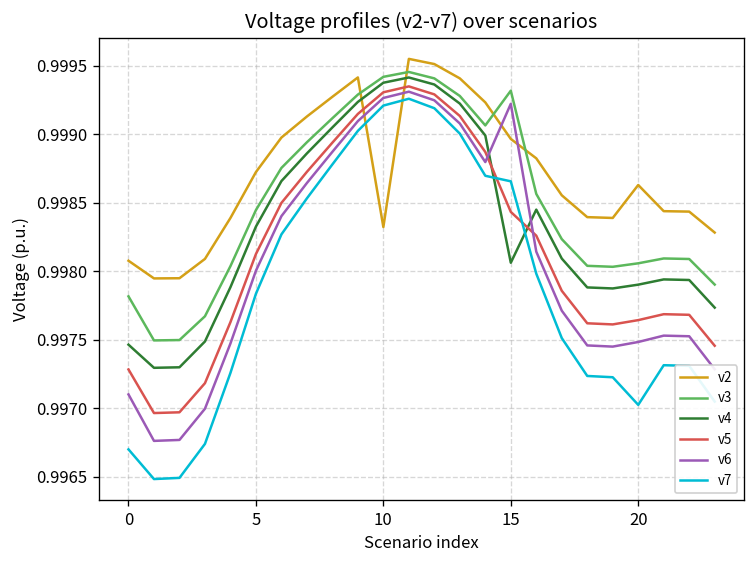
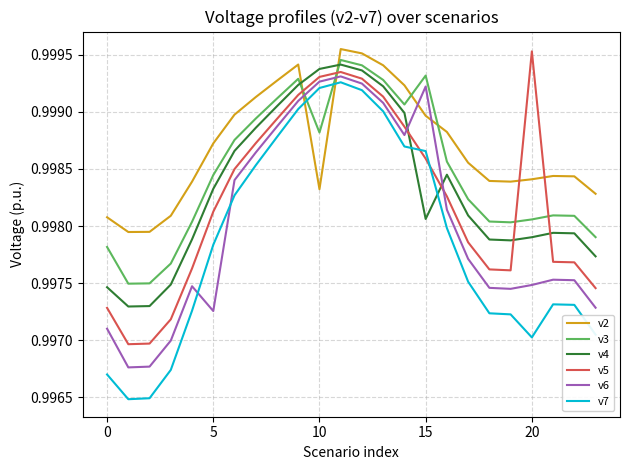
v6, 5: 0.99800 -> 0.99726
v3, 10: 0.99942 -> 0.99882
v5, 15: 0.99843 -> 0.99859
v2, 20: 0.99863 -> 0.99841
v5, 20: 0.99764 -> 0.99953
